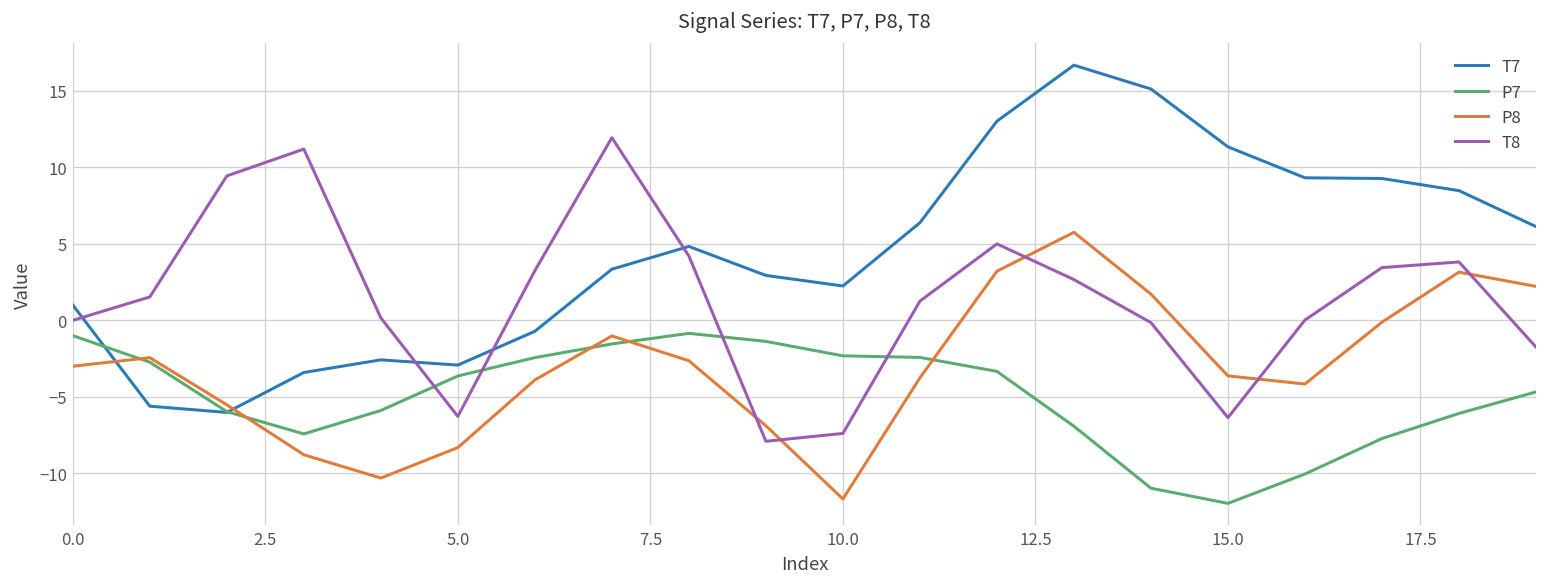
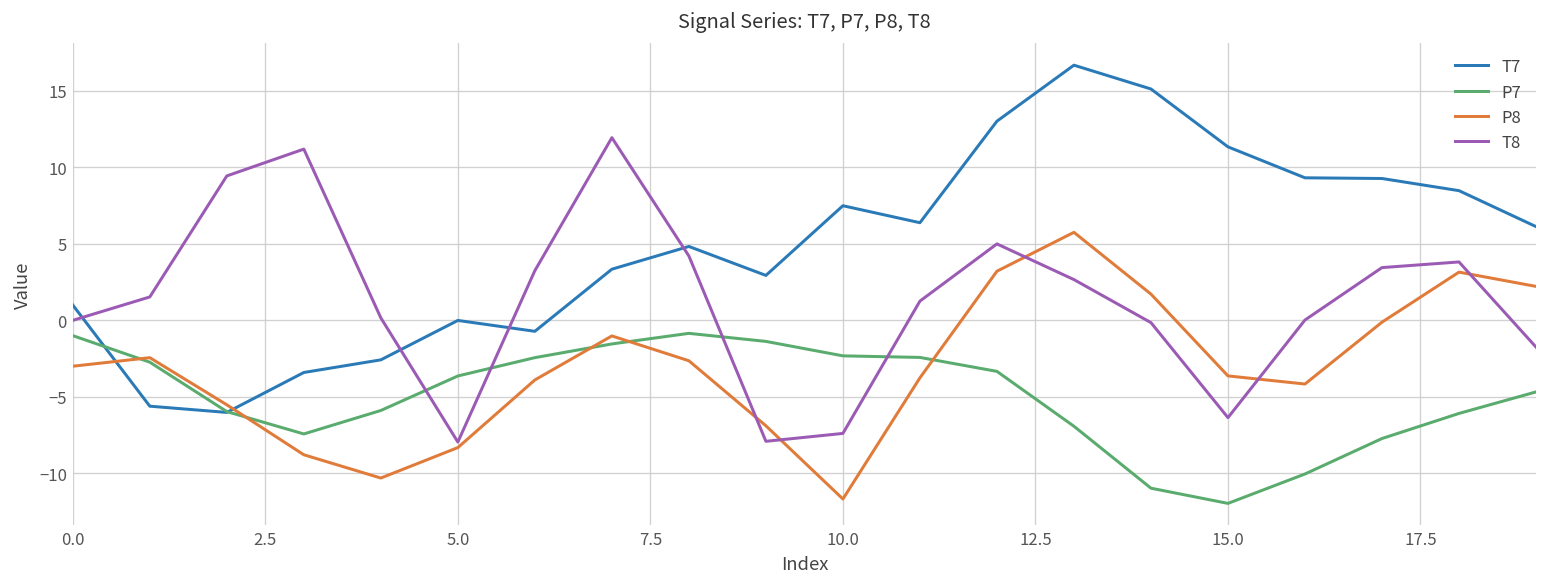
T7, 5.0: -2.9 -> 0.0
T8, 5.0: -6.3 -> -8.0
T7, 10.0: 2.2 -> 7.5
